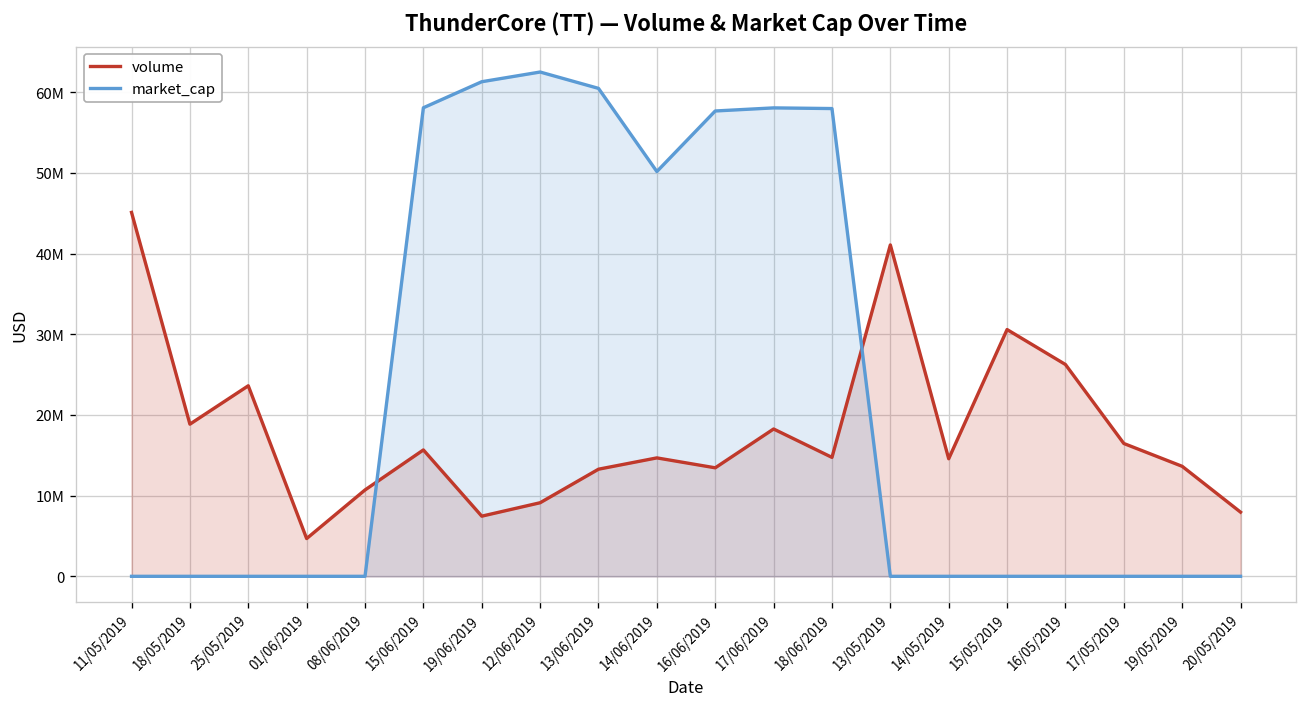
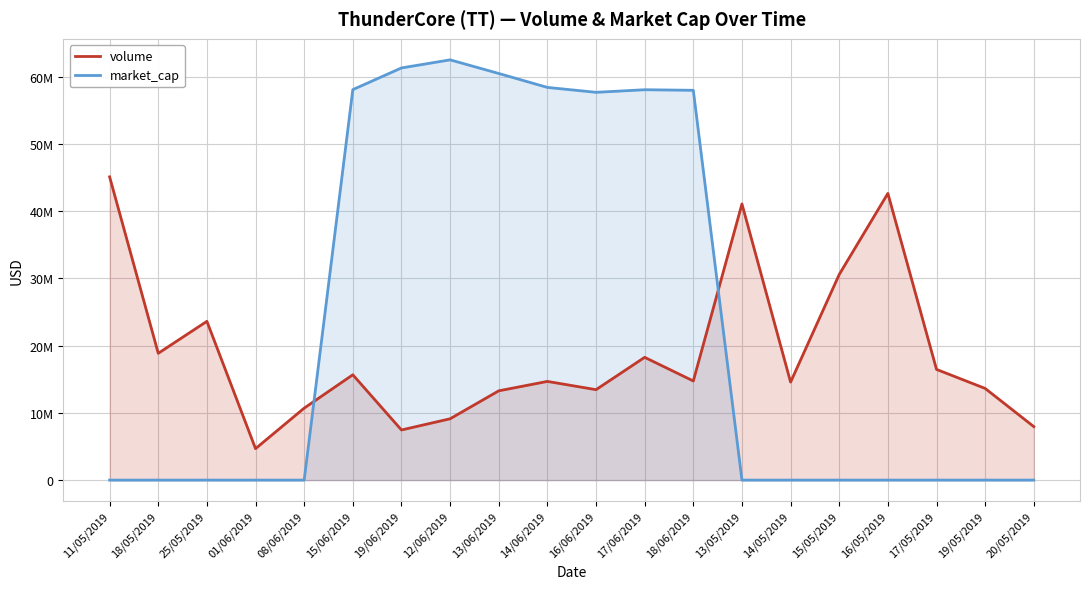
market_cap, 14/06/2019: 50000000 -> 58000000
volume, 16/05/2019: 26000000 -> 43000000
